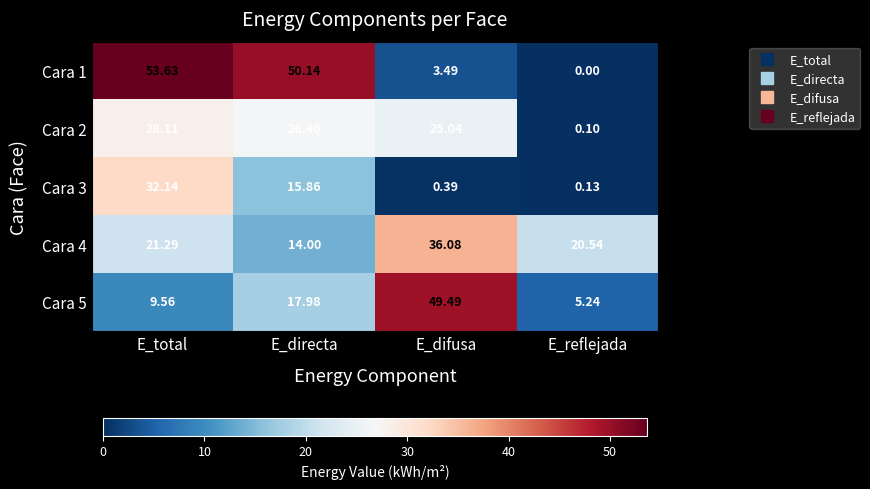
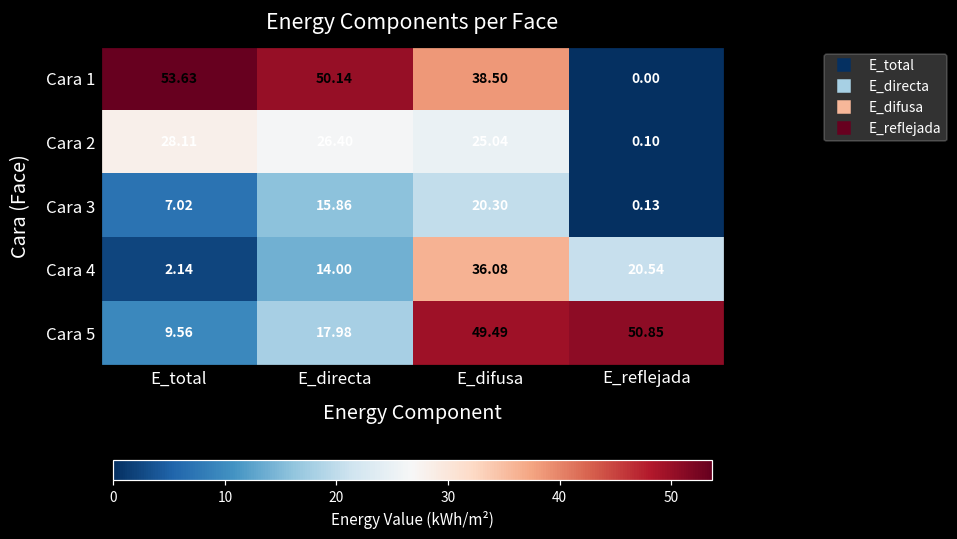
Cara 1, E_difusa: 3.49 -> 38.50
Cara 3, E_total: 32.14 -> 7.02
Cara 3, E_difusa: 0.39 -> 20.30
Cara 4, E_total: 21.29 -> 2.14
Cara 5, E_reflejada: 5.24 -> 50.85
